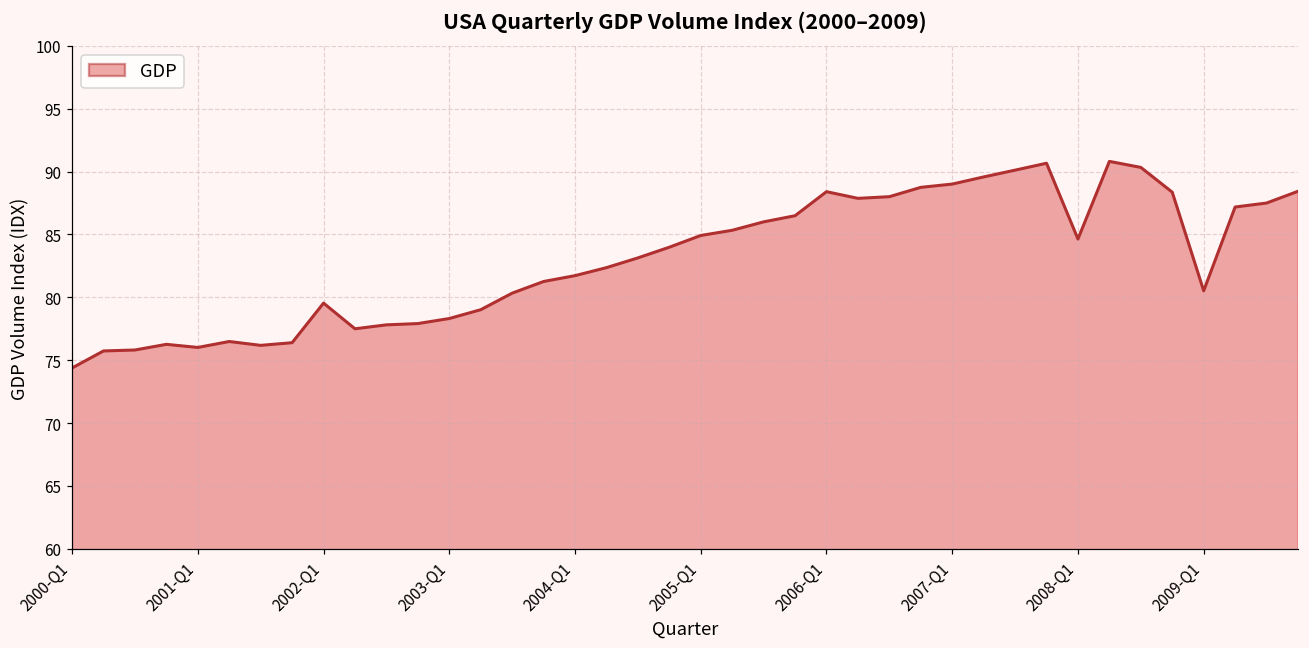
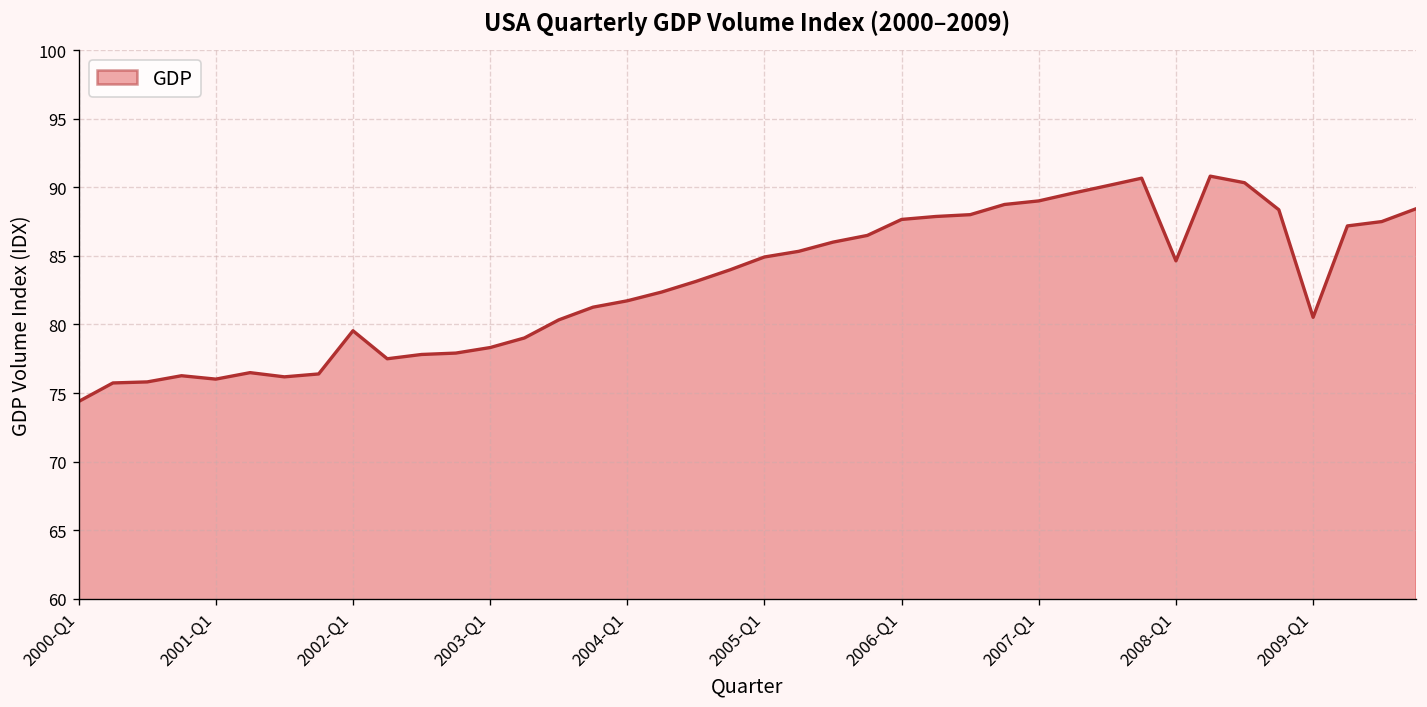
2006-Q1: 88.4 -> 87.7
